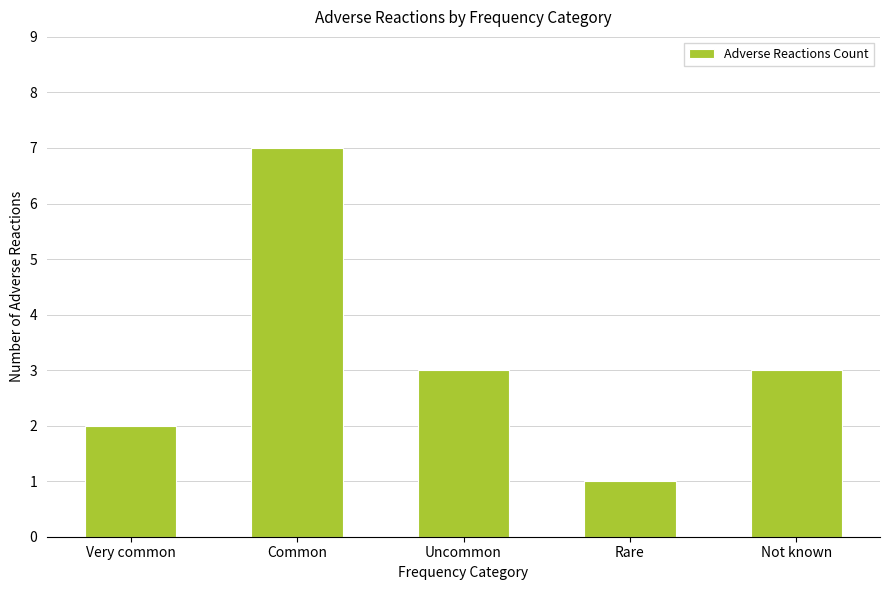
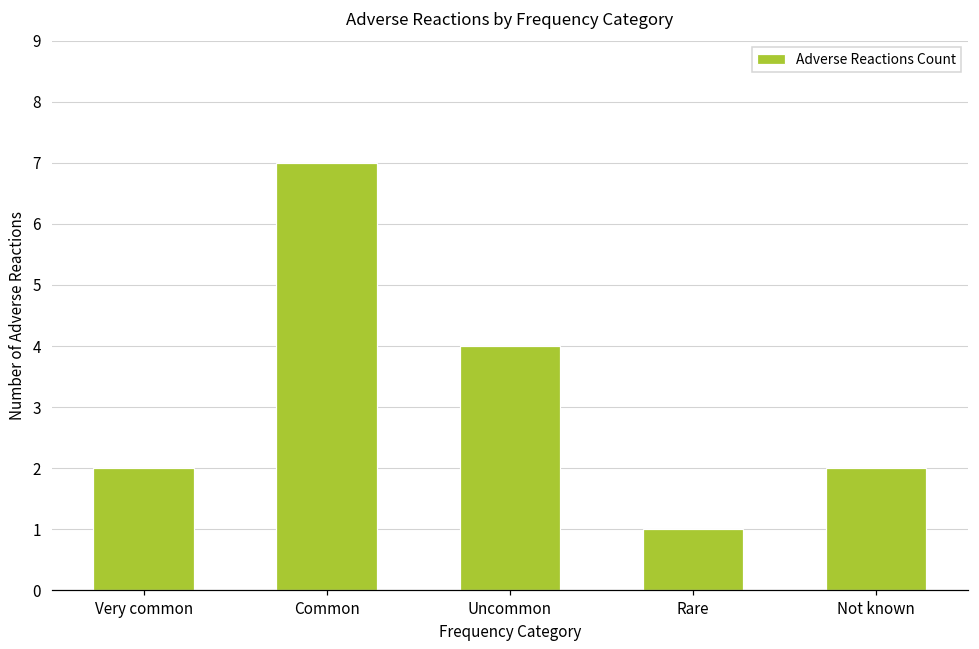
Uncommon: 3 -> 4
Not known: 3 -> 2
